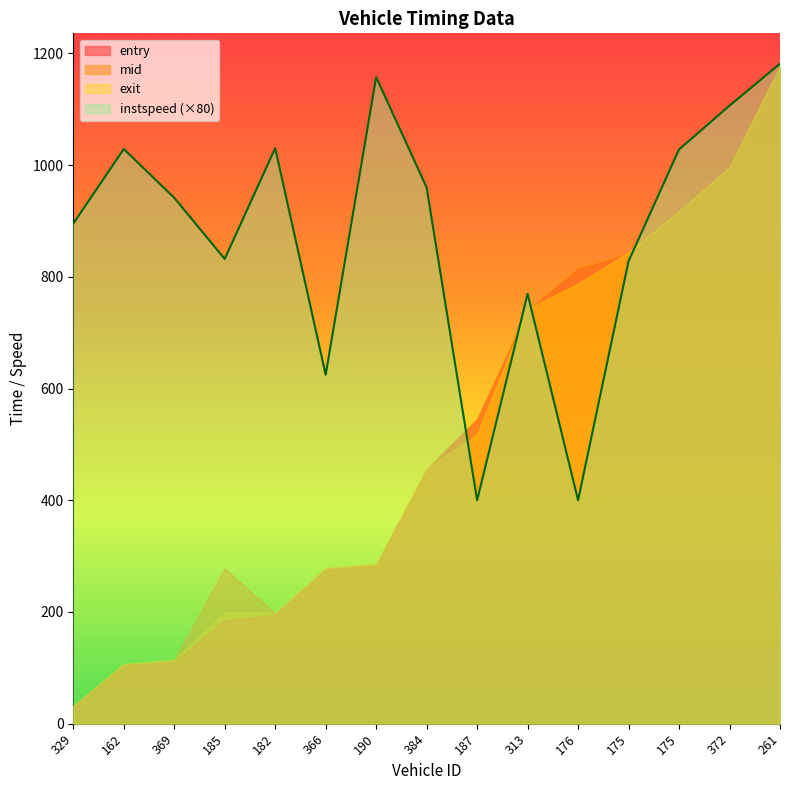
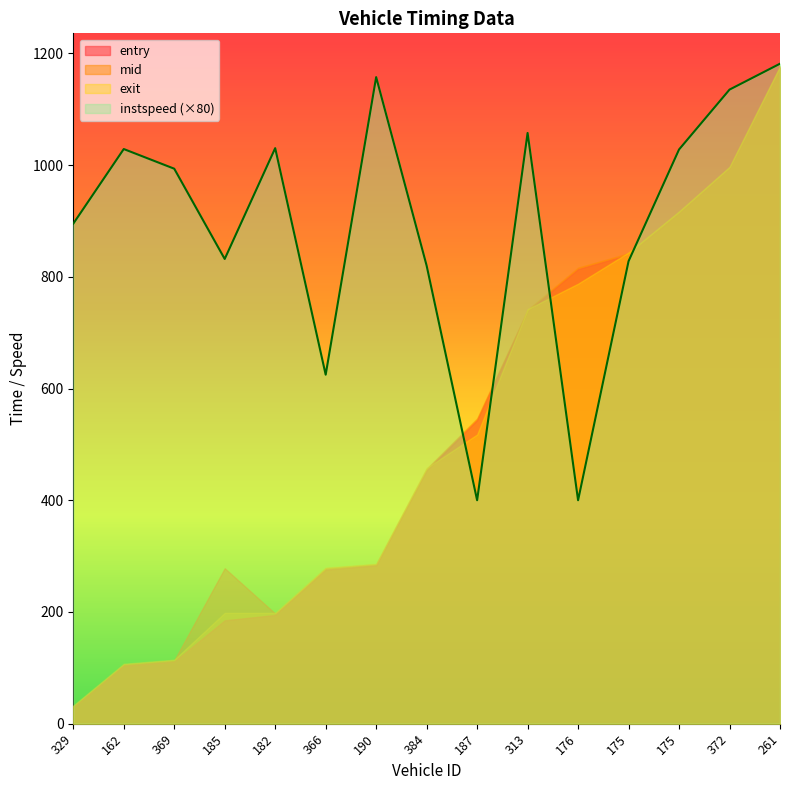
instspeed (×80), 369: 940 -> 990
instspeed (×80), 384: 960 -> 820
instspeed (×80), 313: 770 -> 1060
instspeed (×80), 372: 1110 -> 1140
